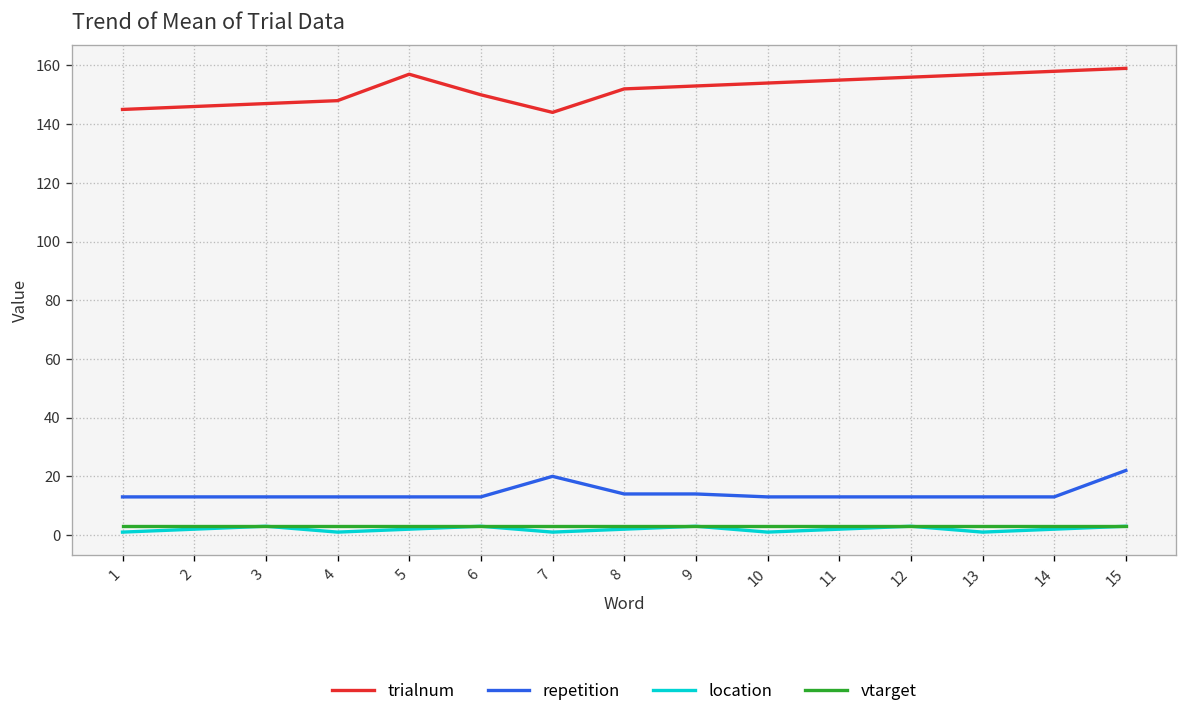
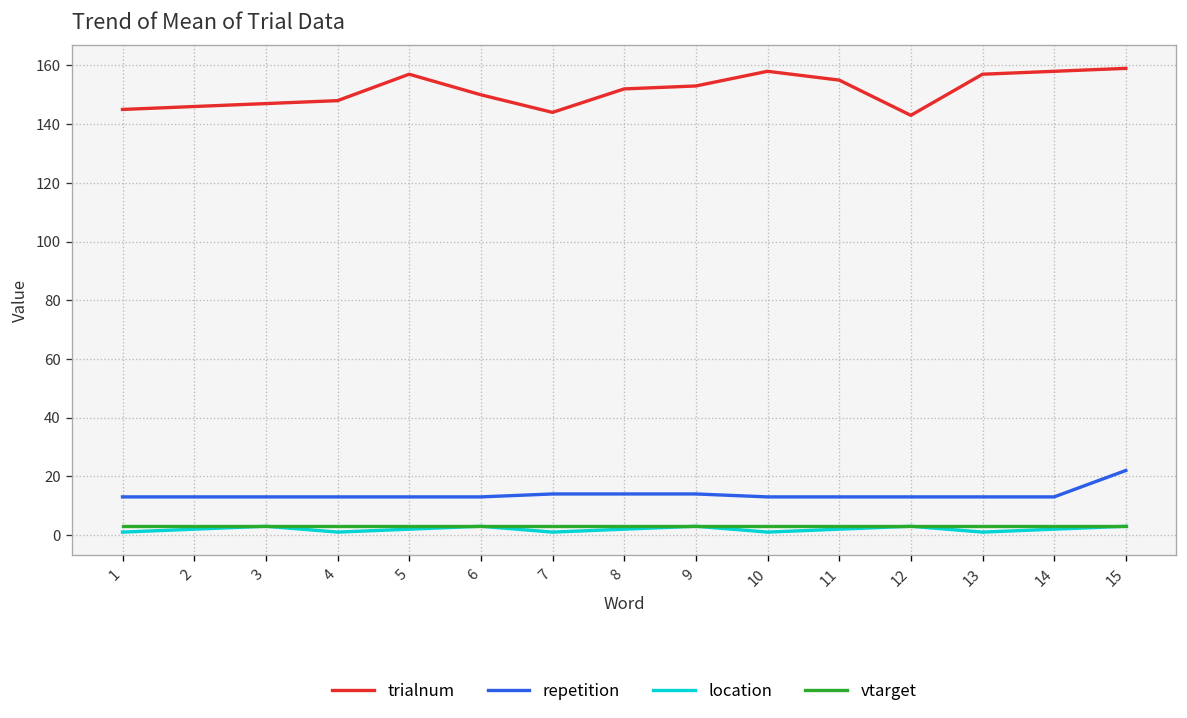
repetition, 7: 20 -> 14
trialnum, 10: 154 -> 158
trialnum, 12: 156 -> 143
